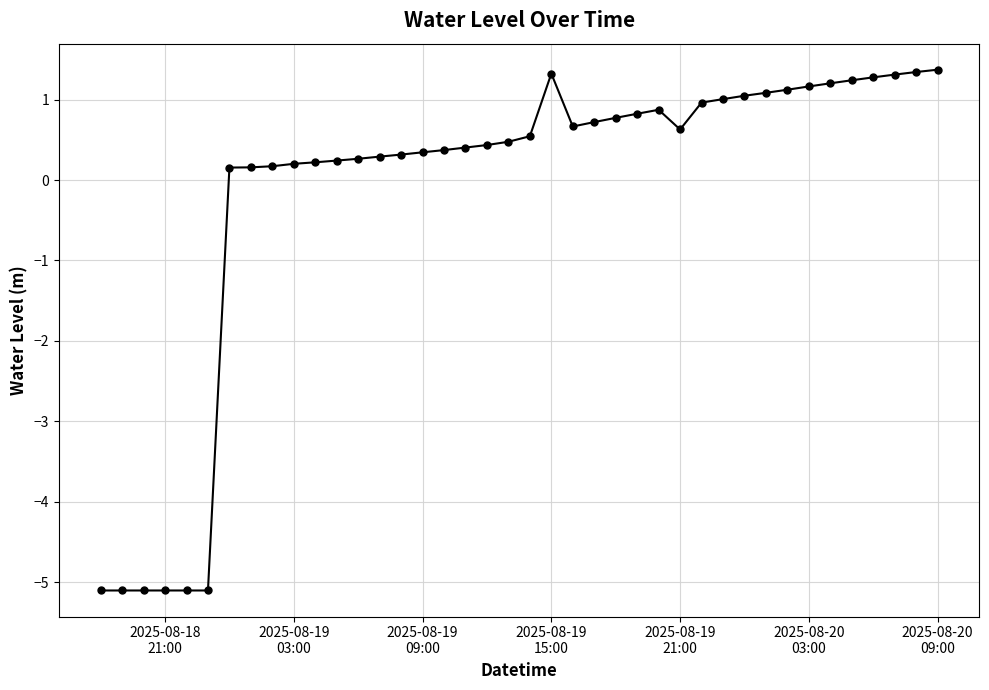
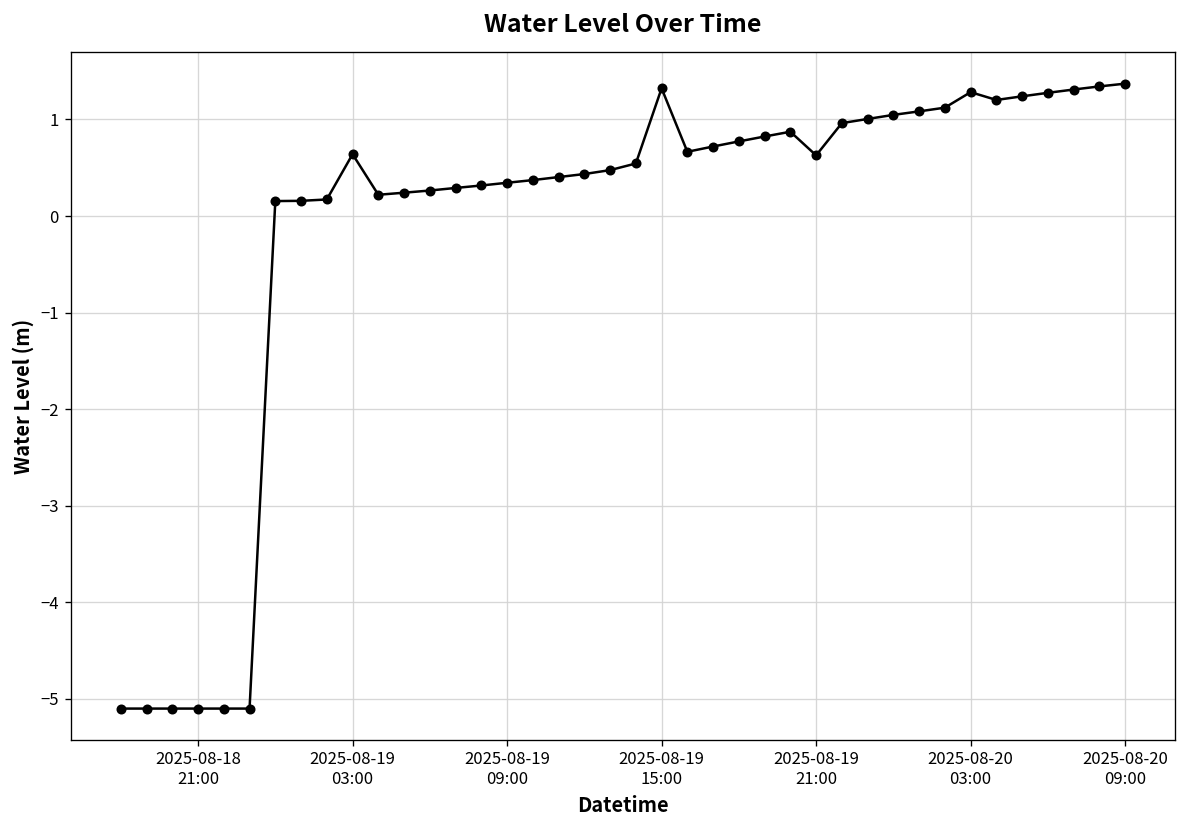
2025-08-19 03:00: 0.2 -> 0.6
2025-08-20 03:00: 1.2 -> 1.3
